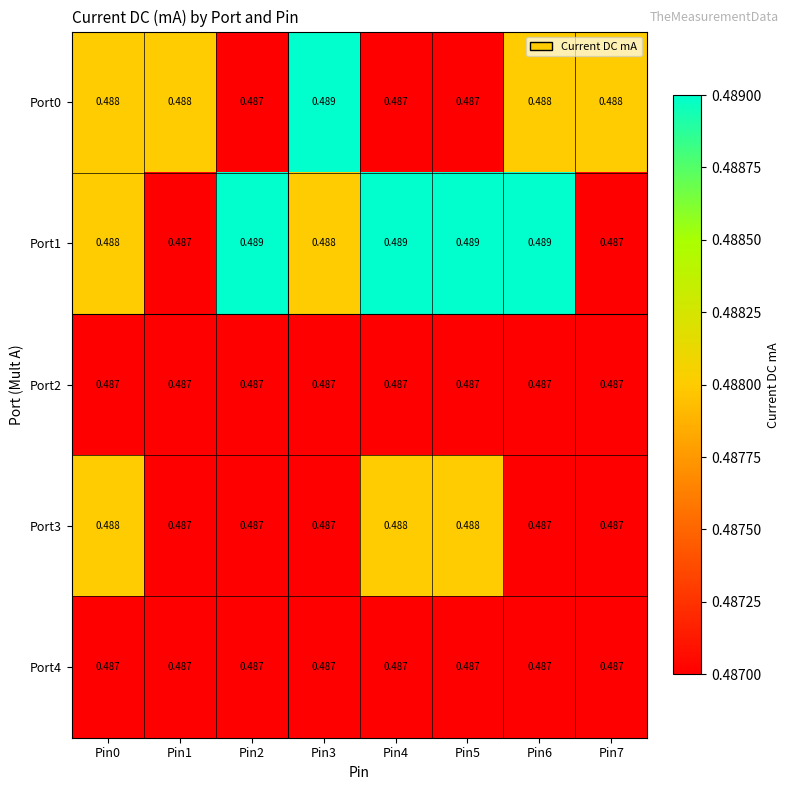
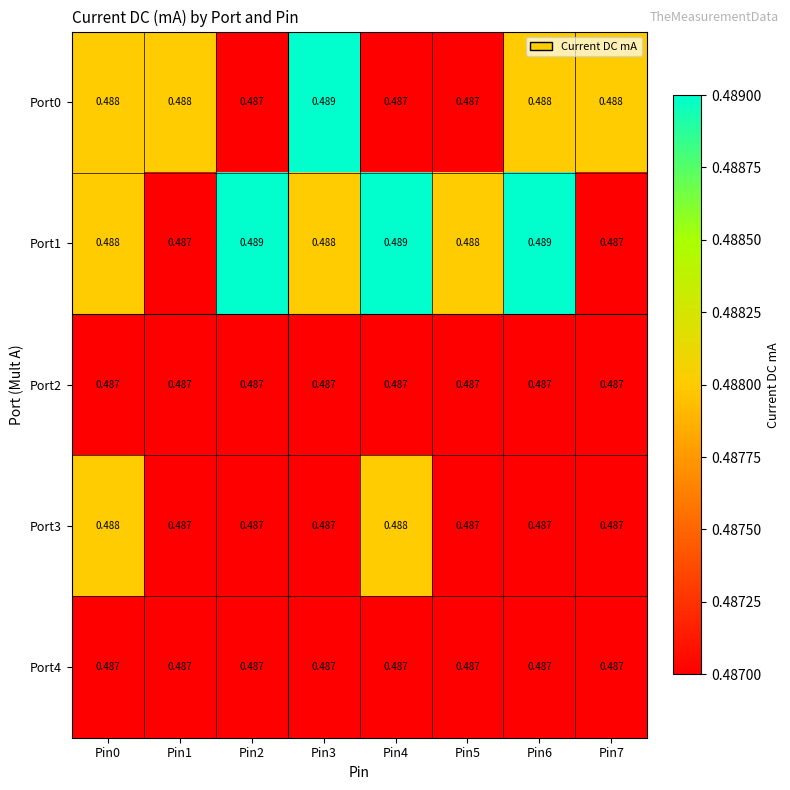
Port1, Pin5: 0.489 -> 0.488
Port3, Pin5: 0.488 -> 0.487
